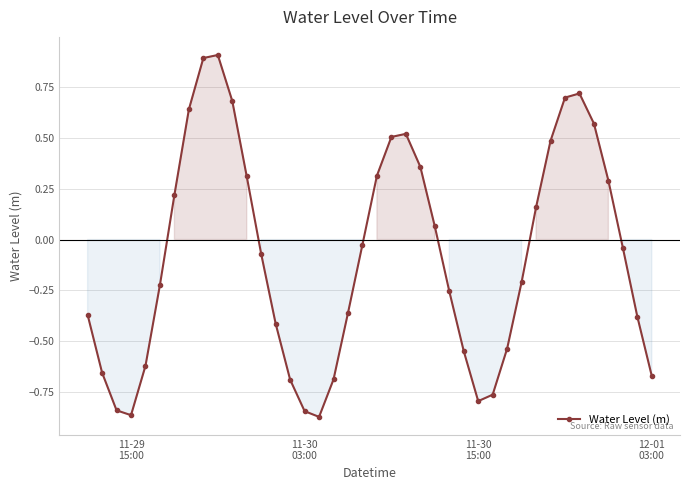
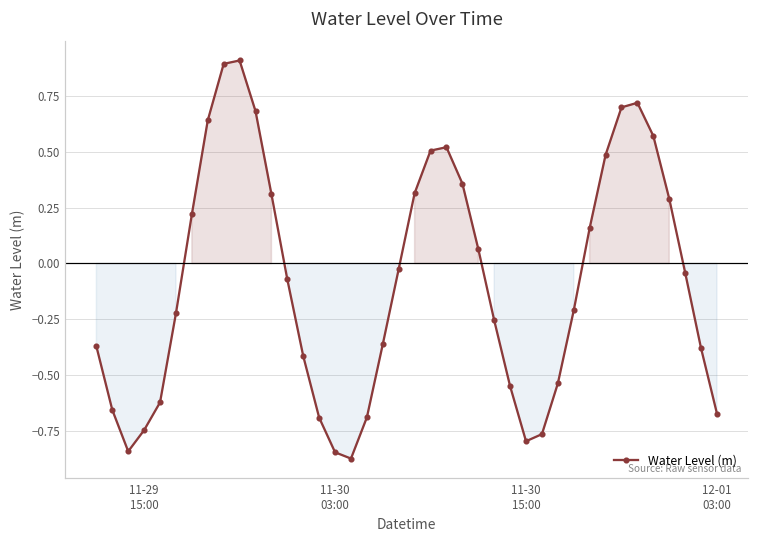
11-29 15:00: -0.86 -> -0.75
